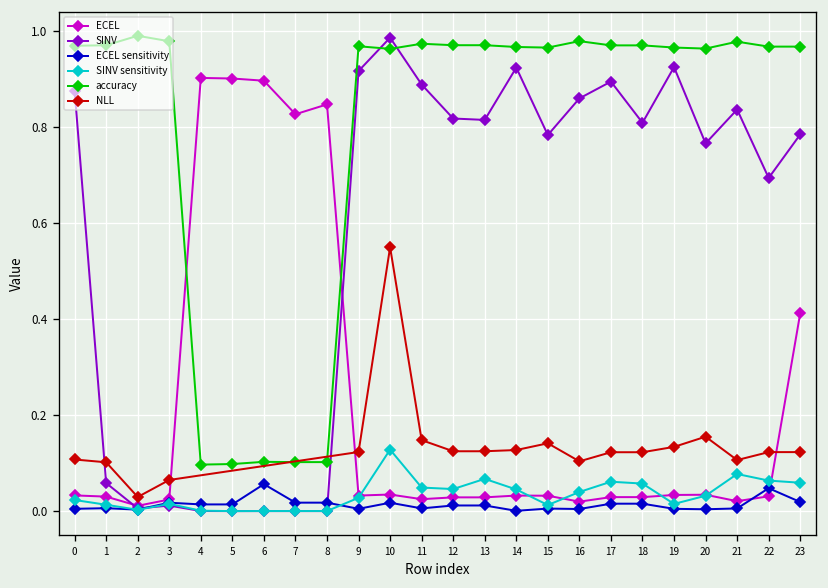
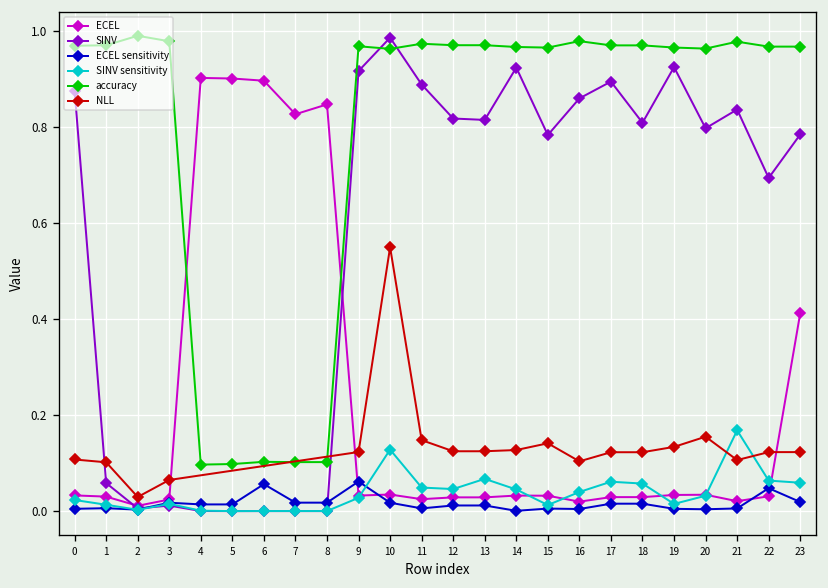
ECEL sensitivity, 9: 0.00 -> 0.06
SINV, 20: 0.77 -> 0.80
SINV sensitivity, 21: 0.08 -> 0.17
